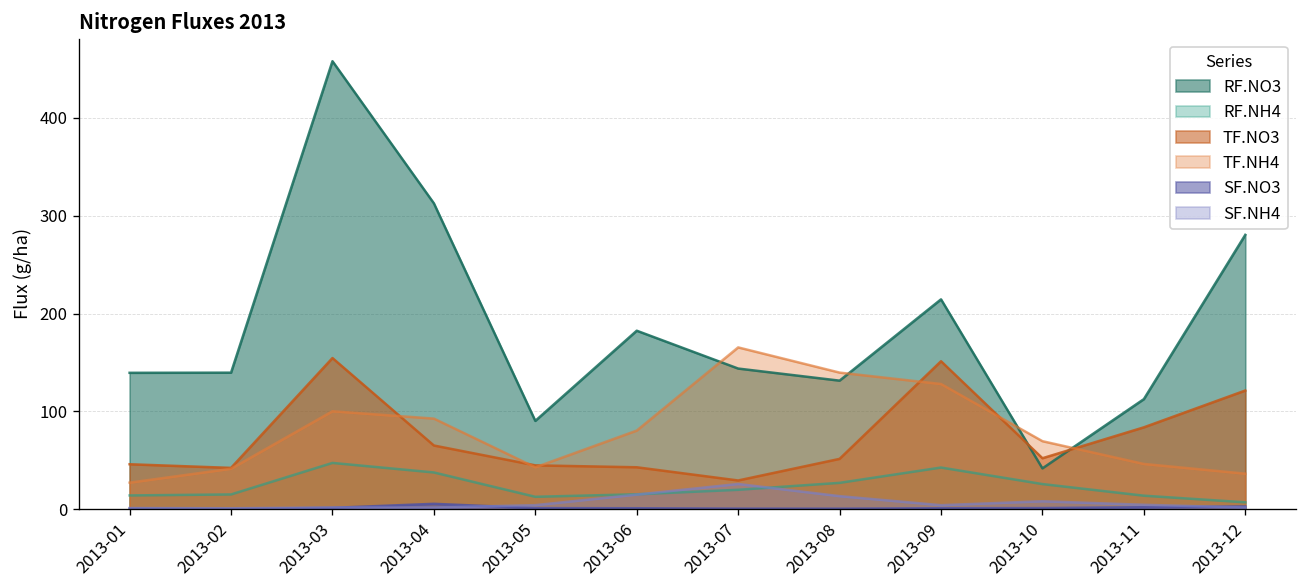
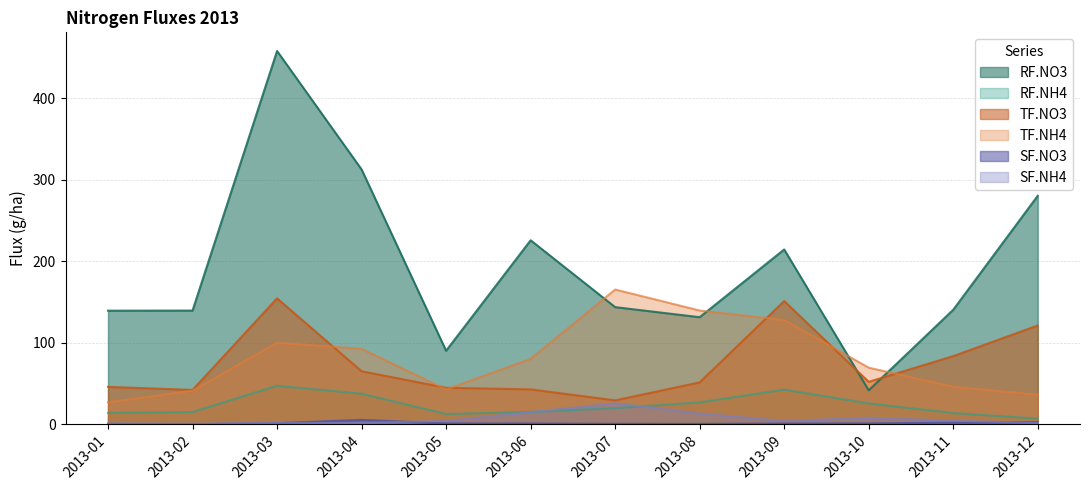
RF.NO3, 2013-06: 180 -> 230
RF.NO3, 2013-11: 110 -> 140
